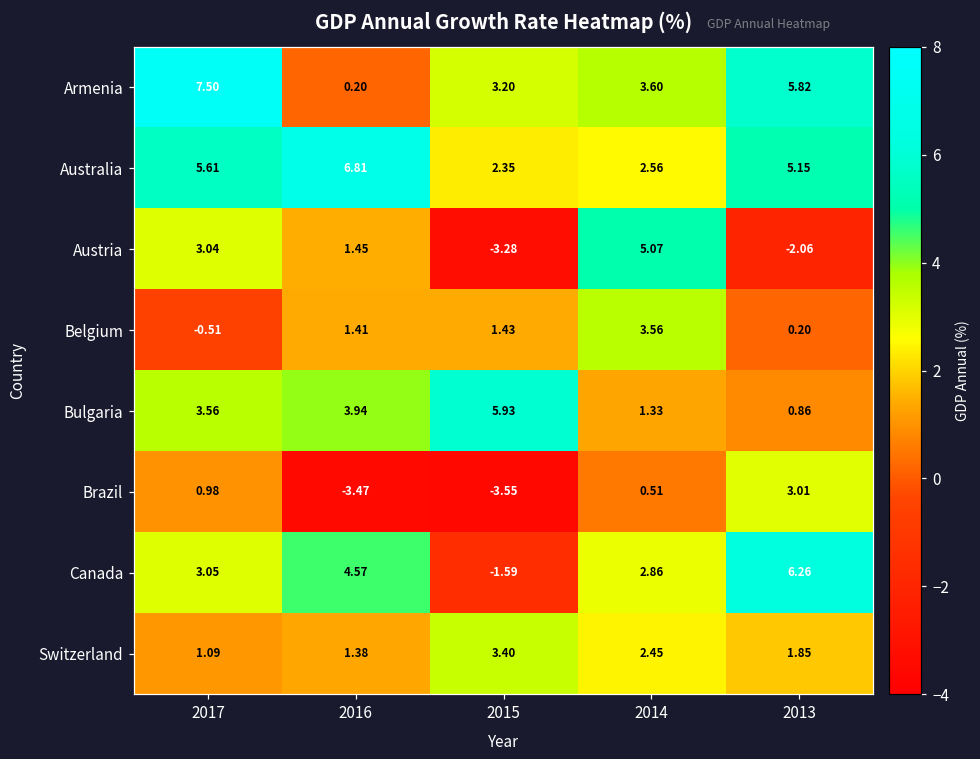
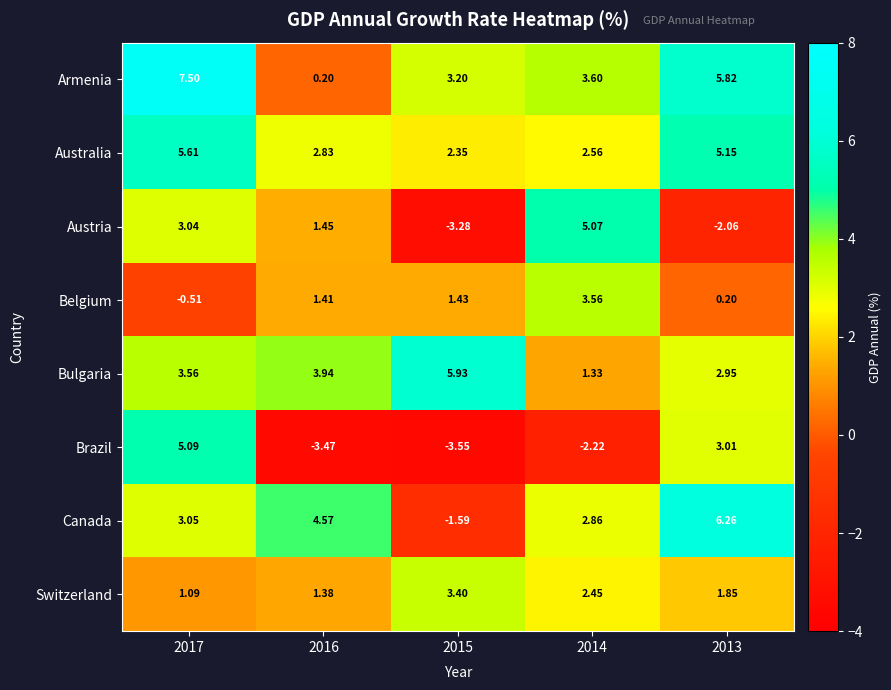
Australia, 2016: 6.81 -> 2.83
Bulgaria, 2013: 0.86 -> 2.95
Brazil, 2017: 0.98 -> 5.09
Brazil, 2014: 0.51 -> -2.22
